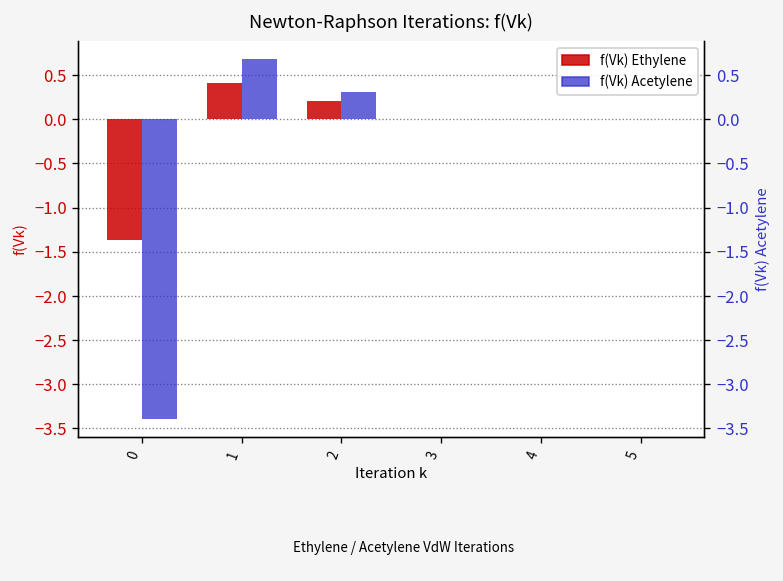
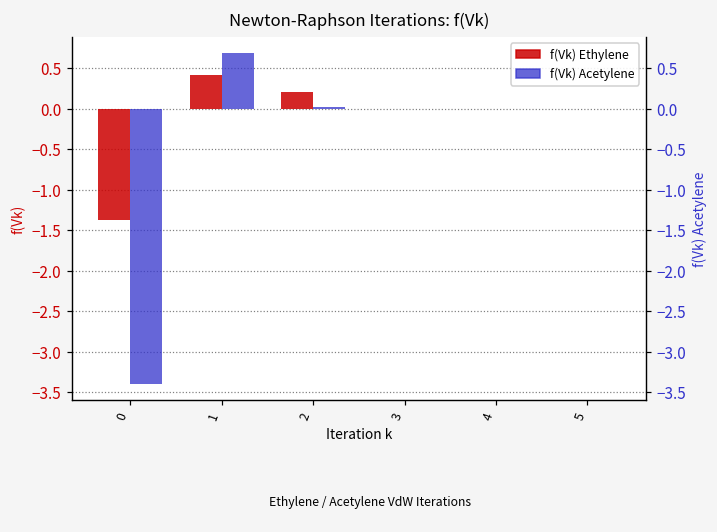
f(Vk) Acetylene, 2: 0.3 -> 0.0
